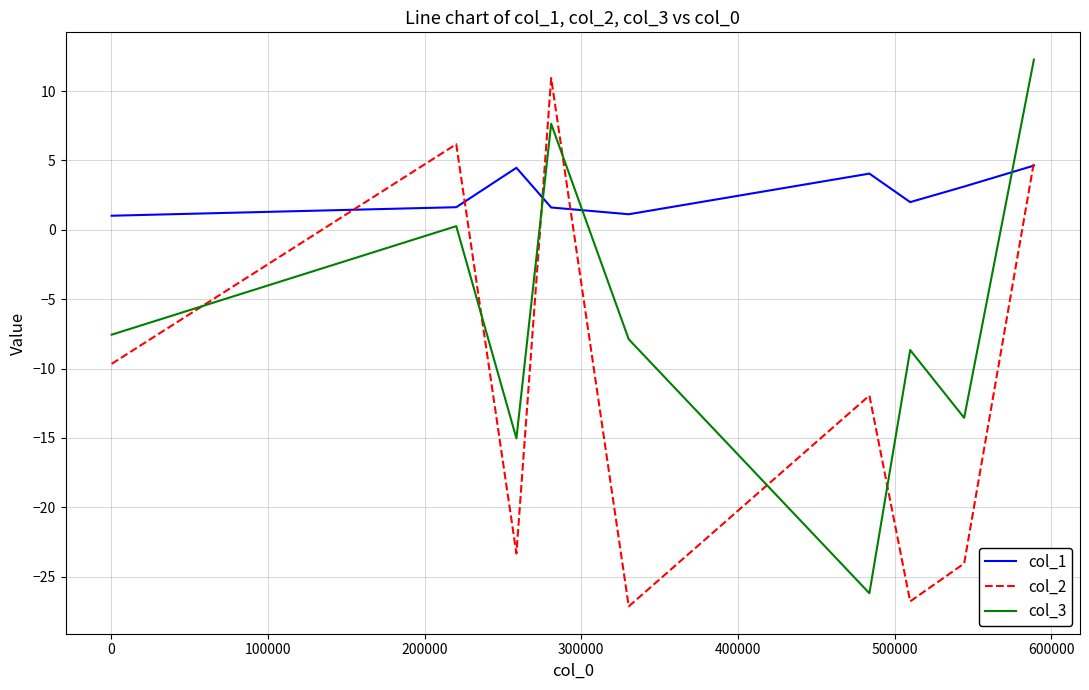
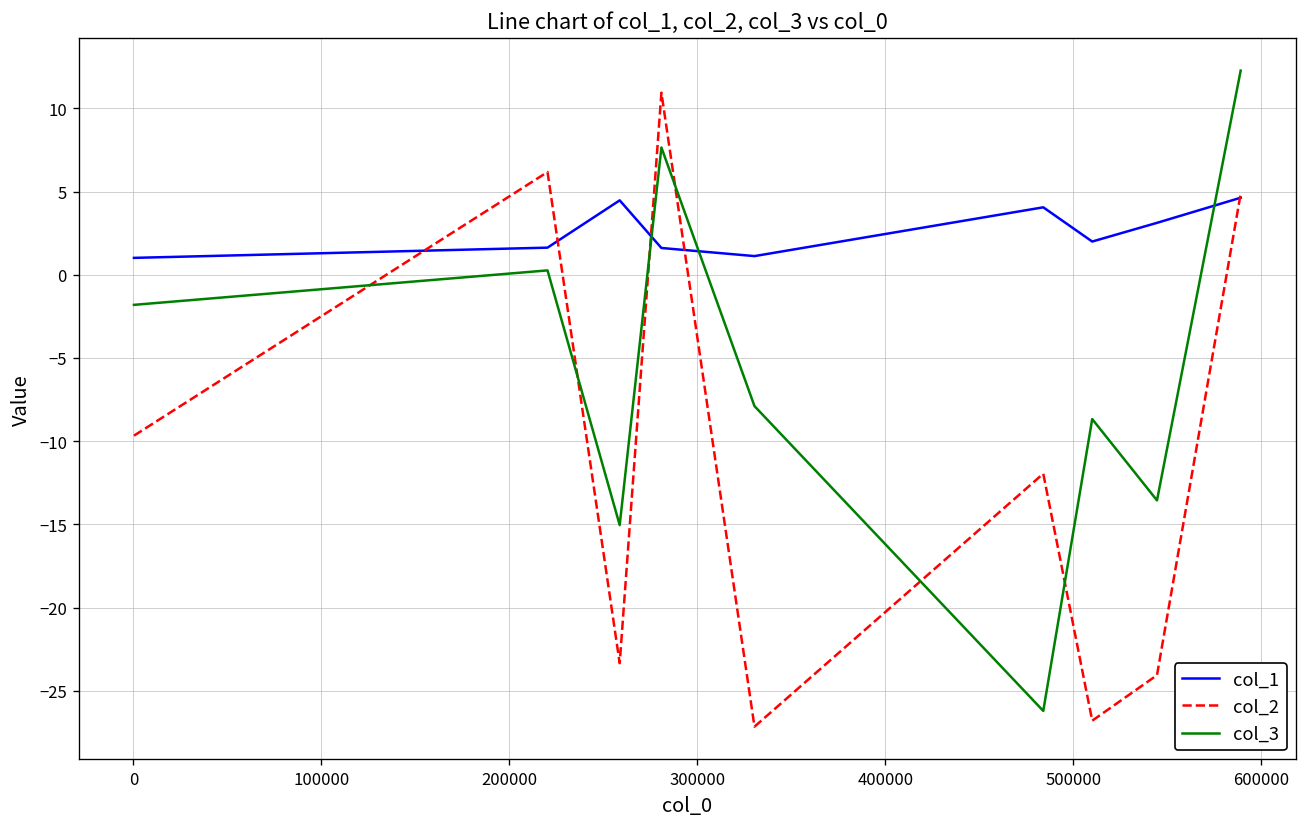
col_3, 0: -7.6 -> -1.8
